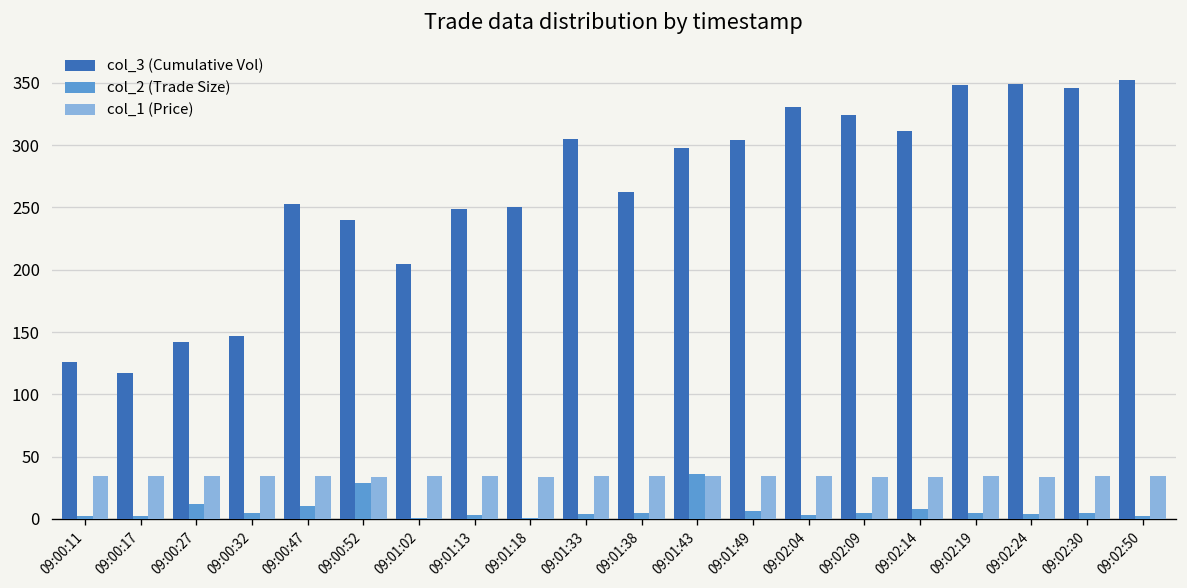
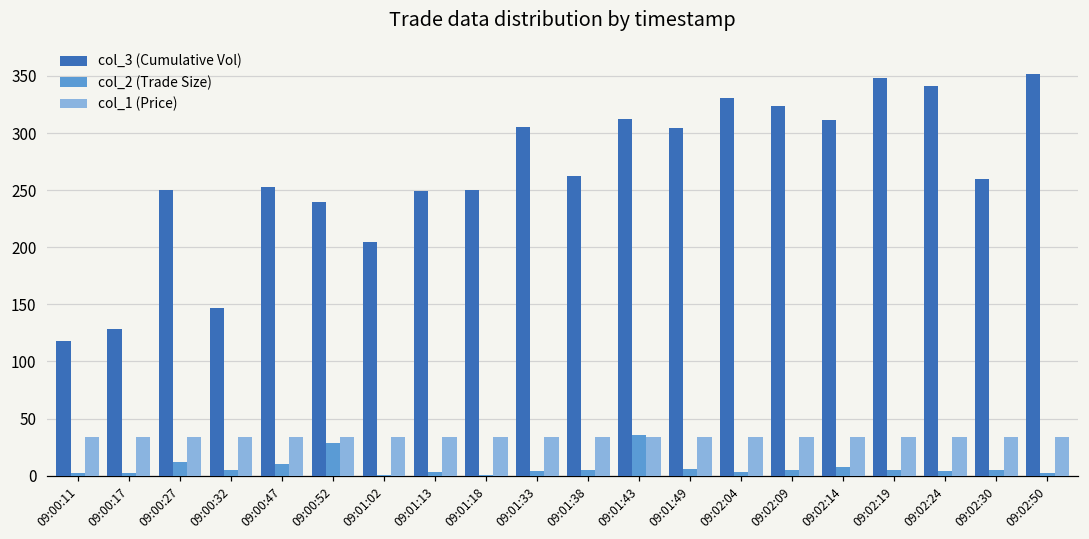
col_3 (Cumulative Vol), 09:00:11: 126 -> 118
col_3 (Cumulative Vol), 09:00:17: 117 -> 128
col_3 (Cumulative Vol), 09:00:27: 142 -> 250
col_3 (Cumulative Vol), 09:01:43: 298 -> 312
col_3 (Cumulative Vol), 09:02:24: 349 -> 341
col_3 (Cumulative Vol), 09:02:30: 346 -> 260
